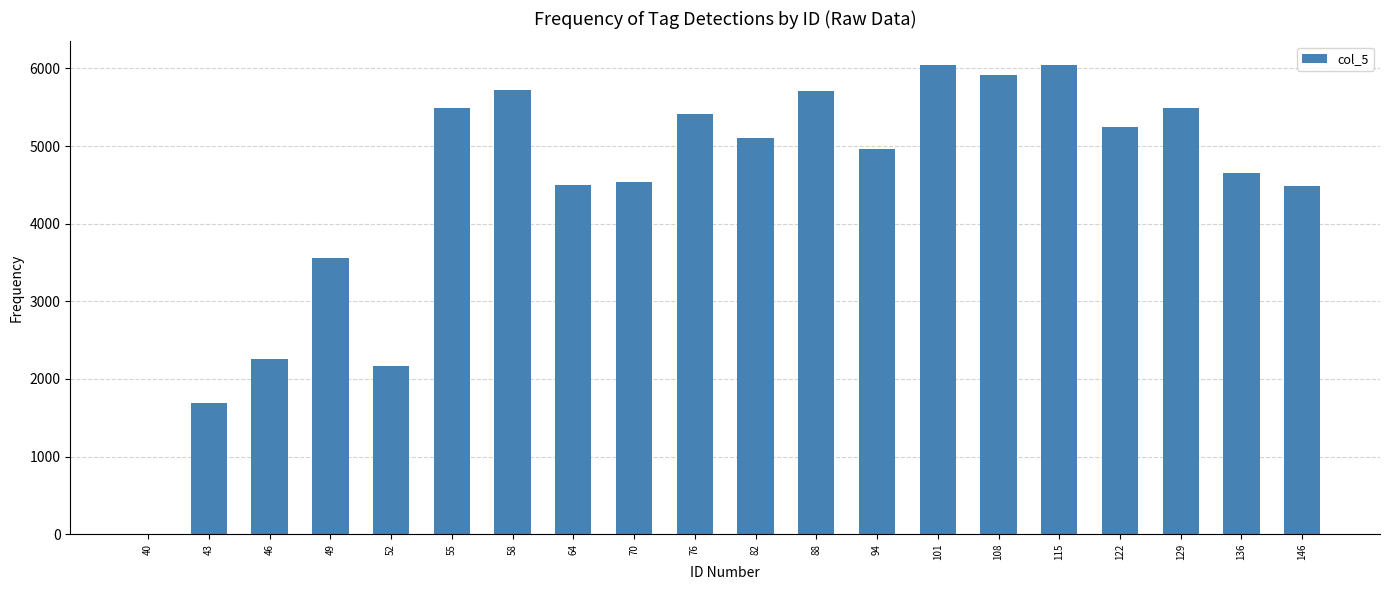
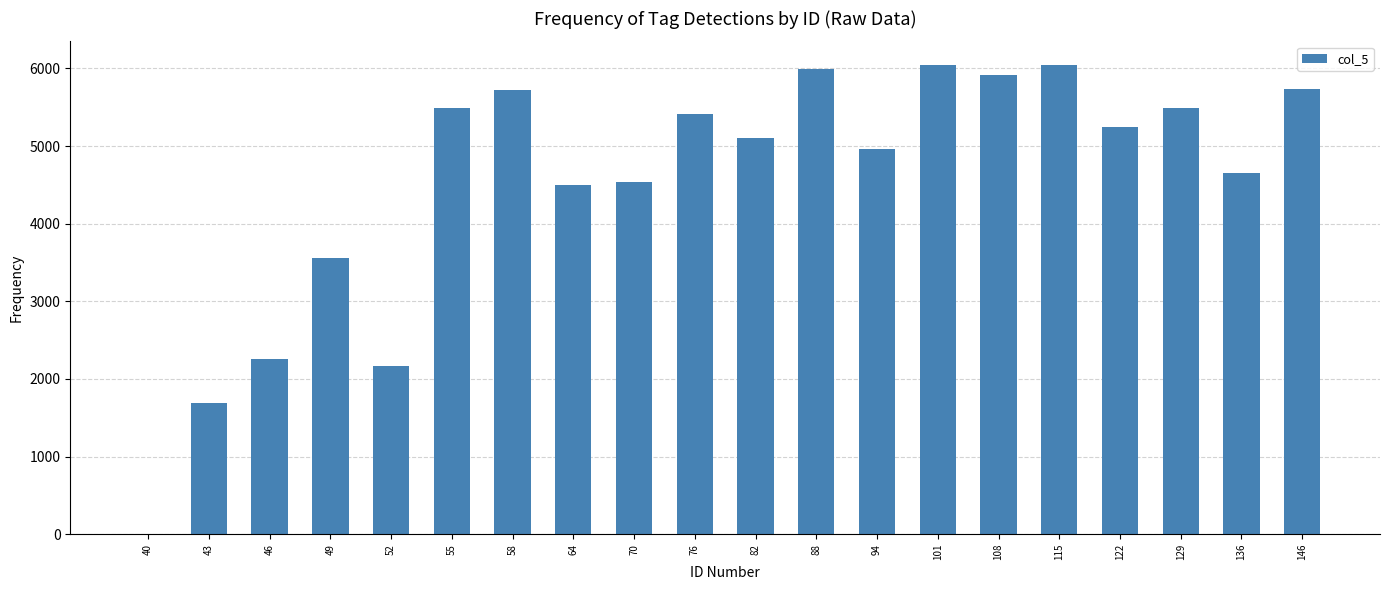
88: 5700 -> 6000
146: 4500 -> 5700
